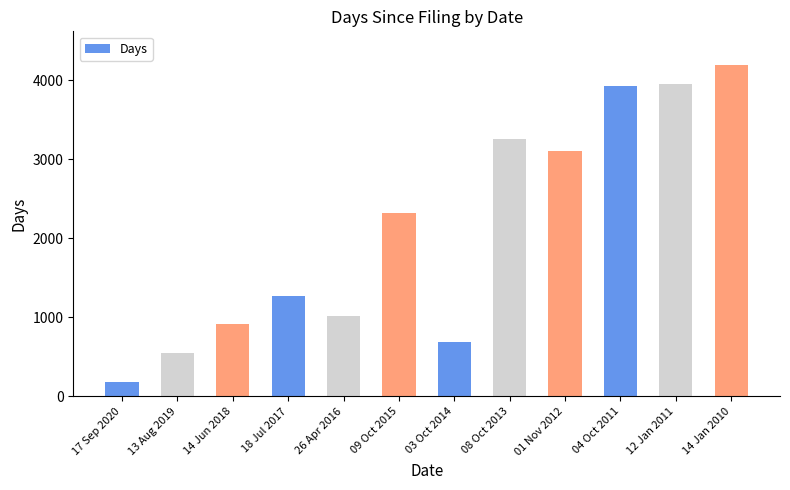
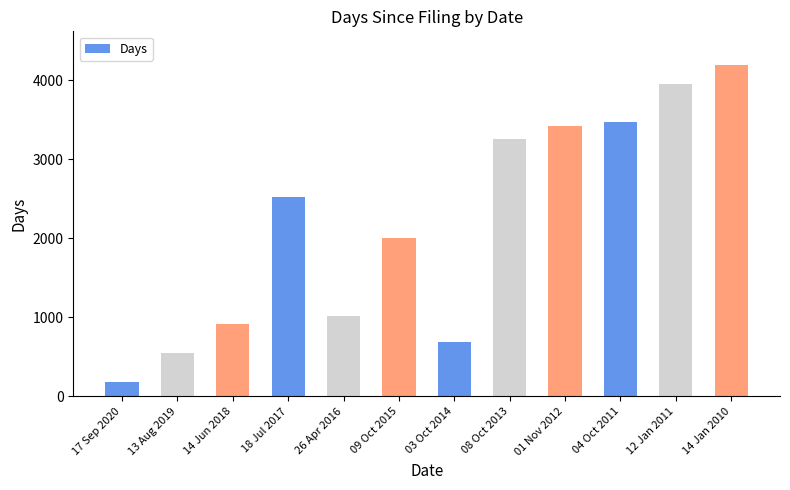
18 Jul 2017: 1300 -> 2500
09 Oct 2015: 2300 -> 2000
01 Nov 2012: 3100 -> 3400
04 Oct 2011: 3900 -> 3500
